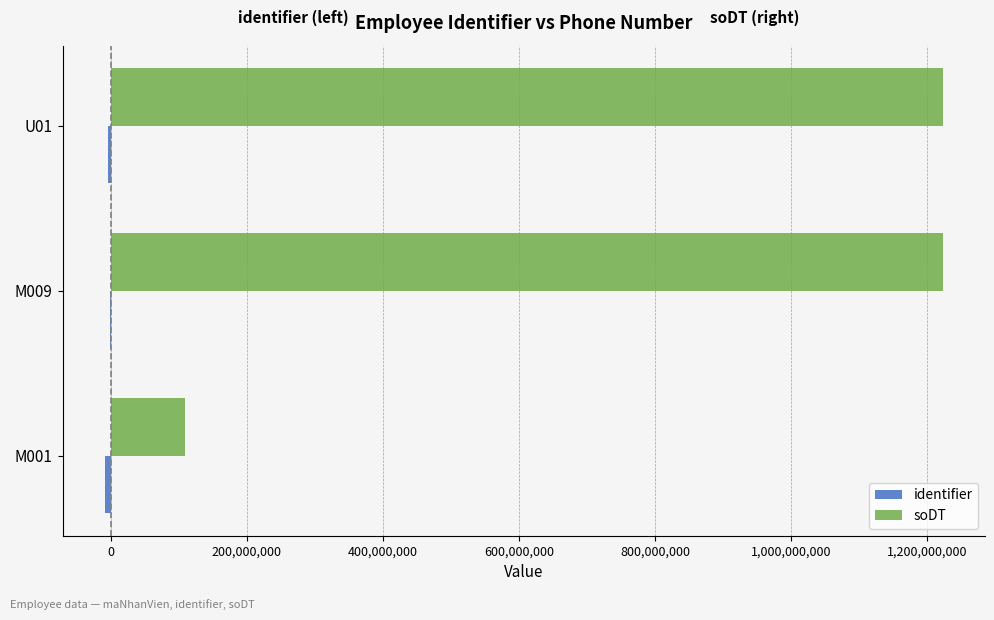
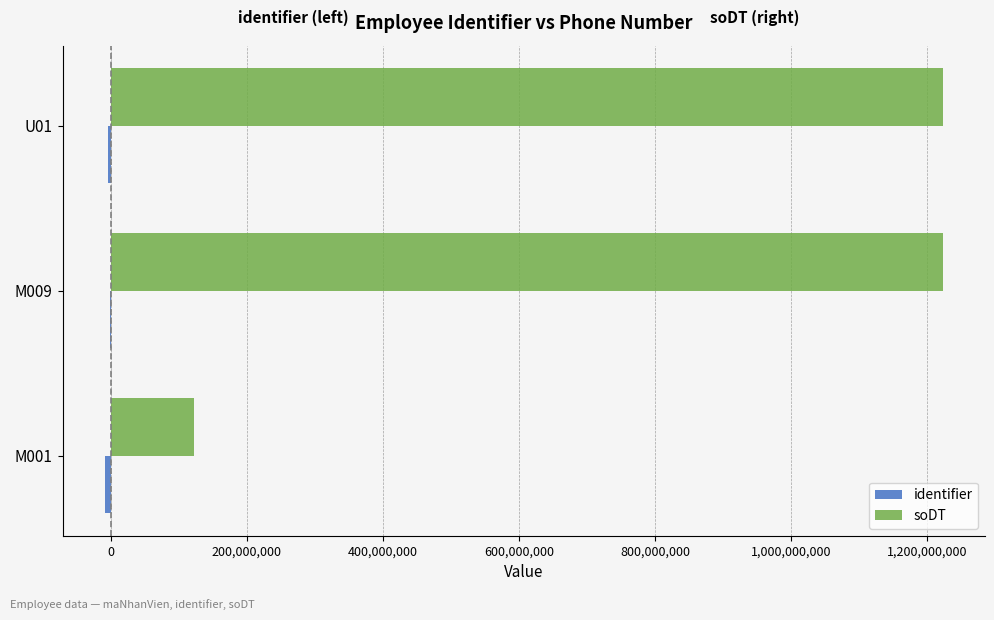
soDT, M001: 110,000,000 -> 120,000,000
